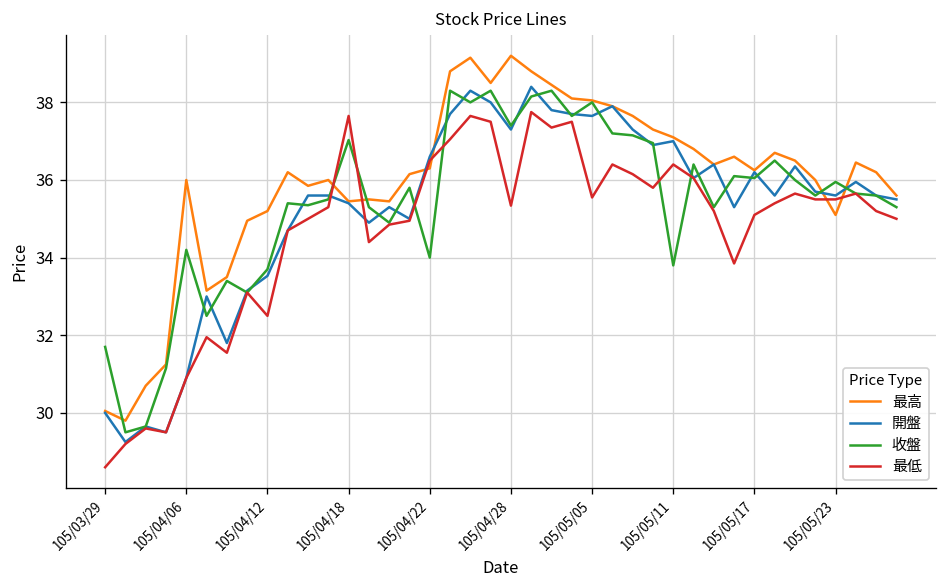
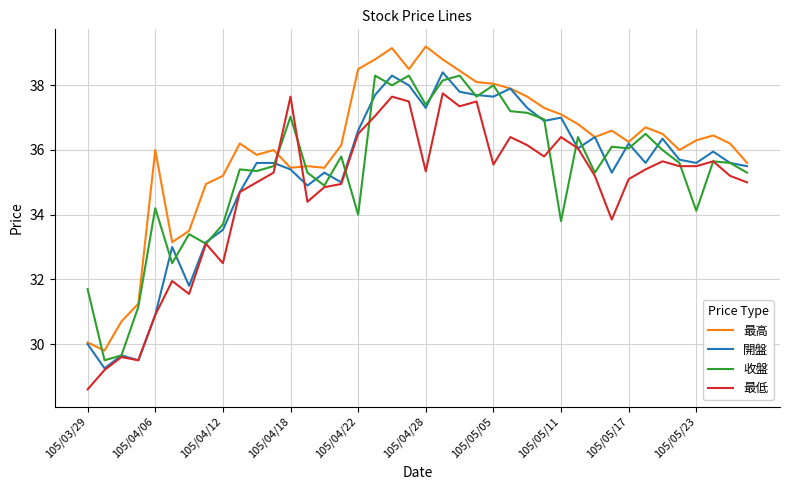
最高, 105/04/22: 36.3 -> 38.5
最高, 105/05/23: 35.1 -> 36.3
收盤, 105/05/23: 36.0 -> 34.1
